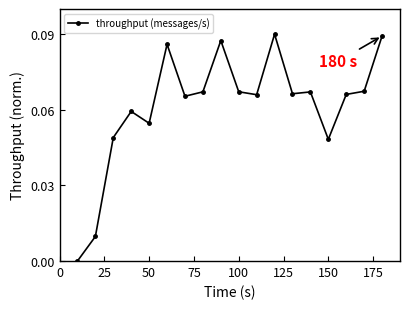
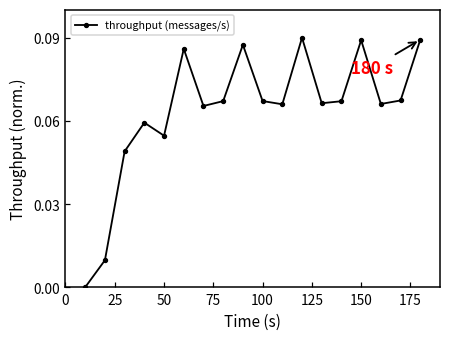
150: 0.048 -> 0.089
